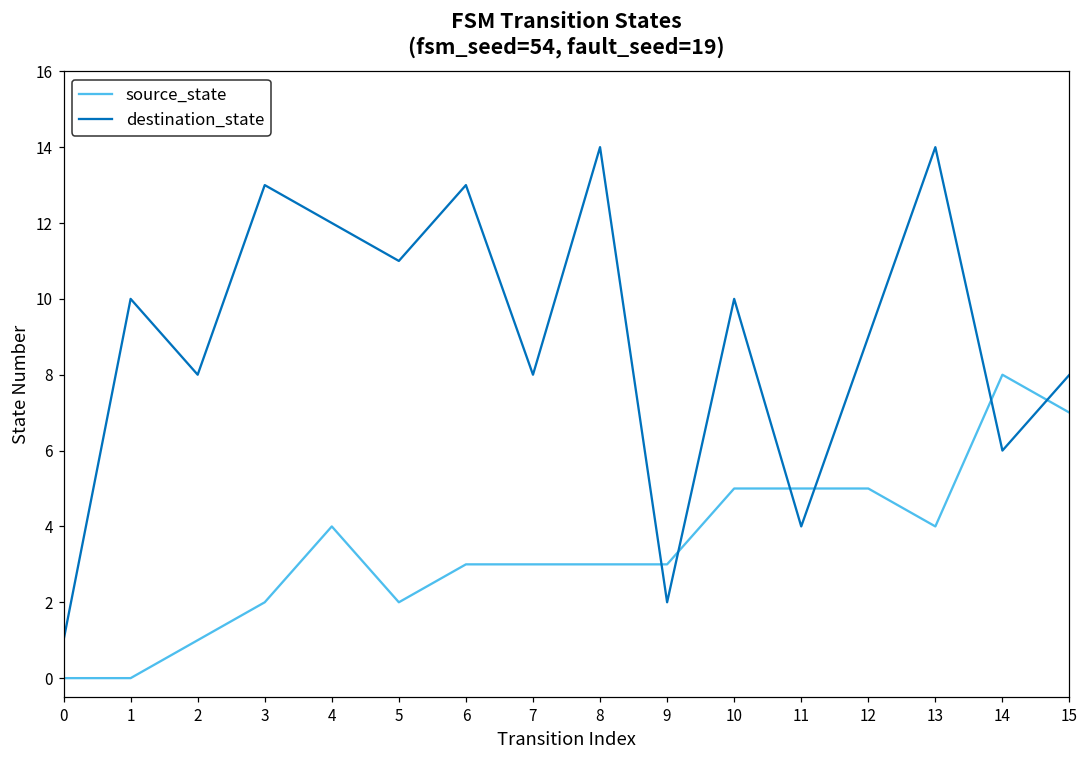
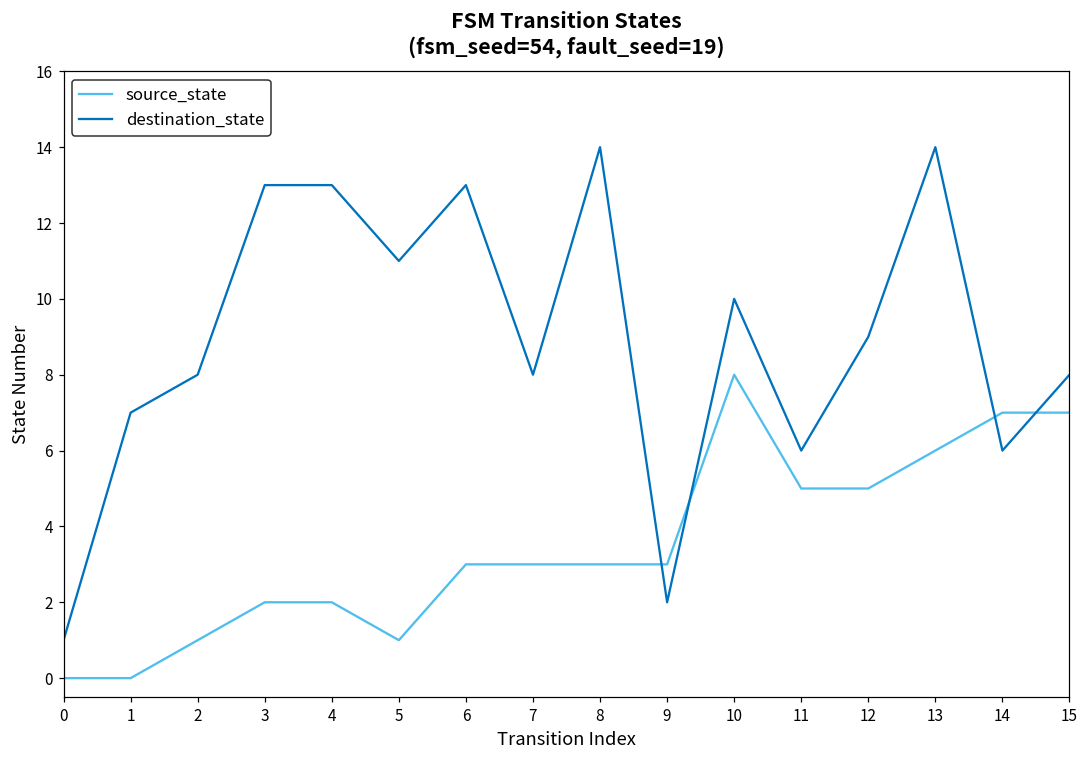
destination_state, 1: 10 -> 7
source_state, 4: 4 -> 2
destination_state, 4: 12 -> 13
source_state, 5: 2 -> 1
source_state, 10: 5 -> 8
destination_state, 11: 4 -> 6
source_state, 13: 4 -> 6
source_state, 14: 8 -> 7
